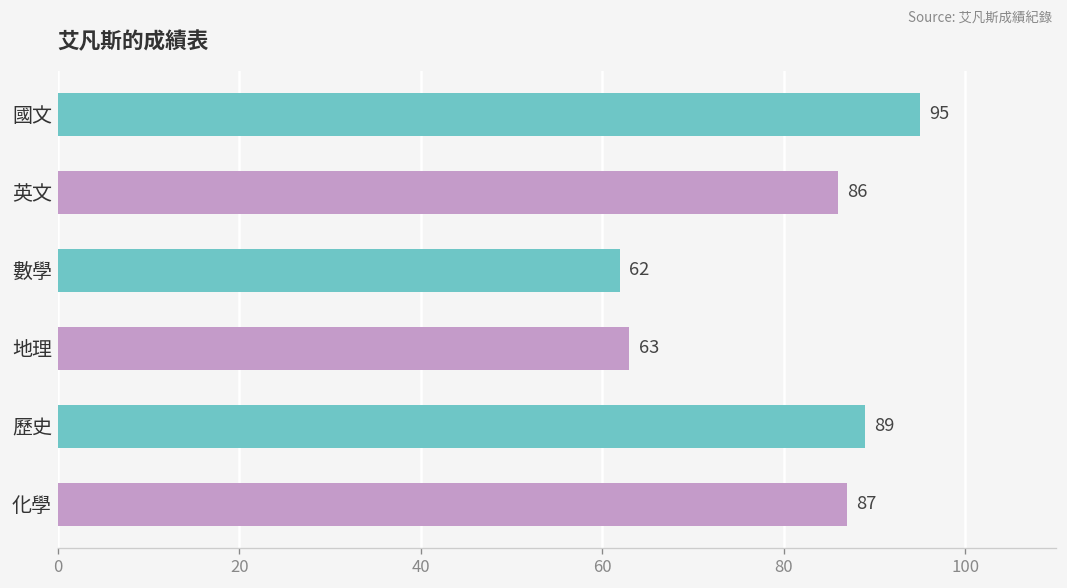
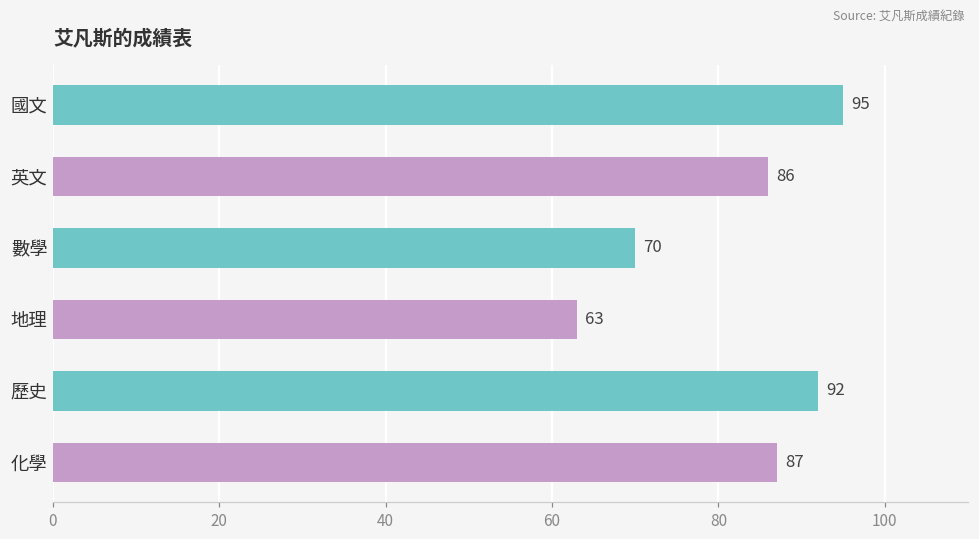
數學: 62 -> 70
歷史: 89 -> 92
